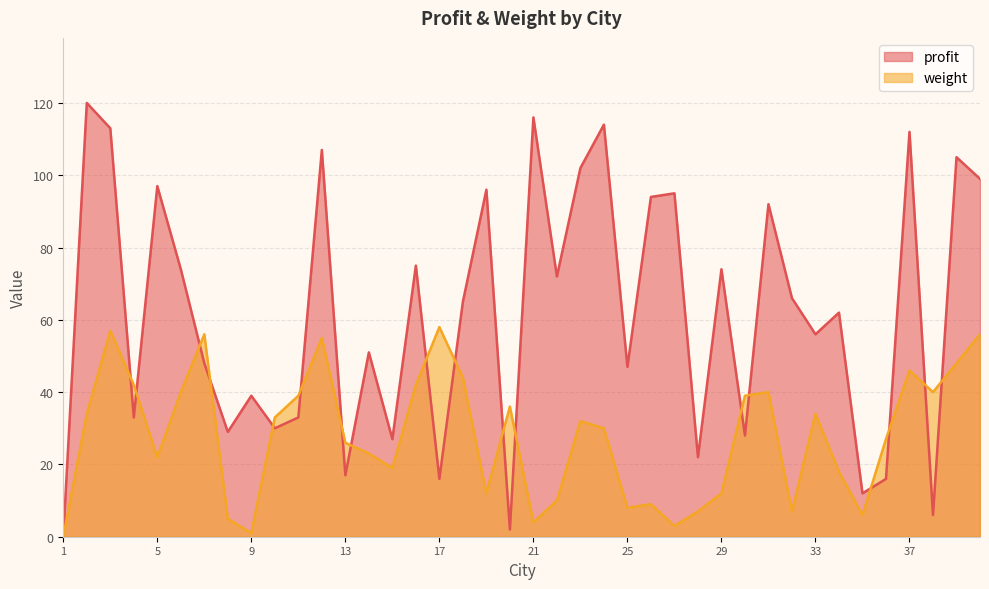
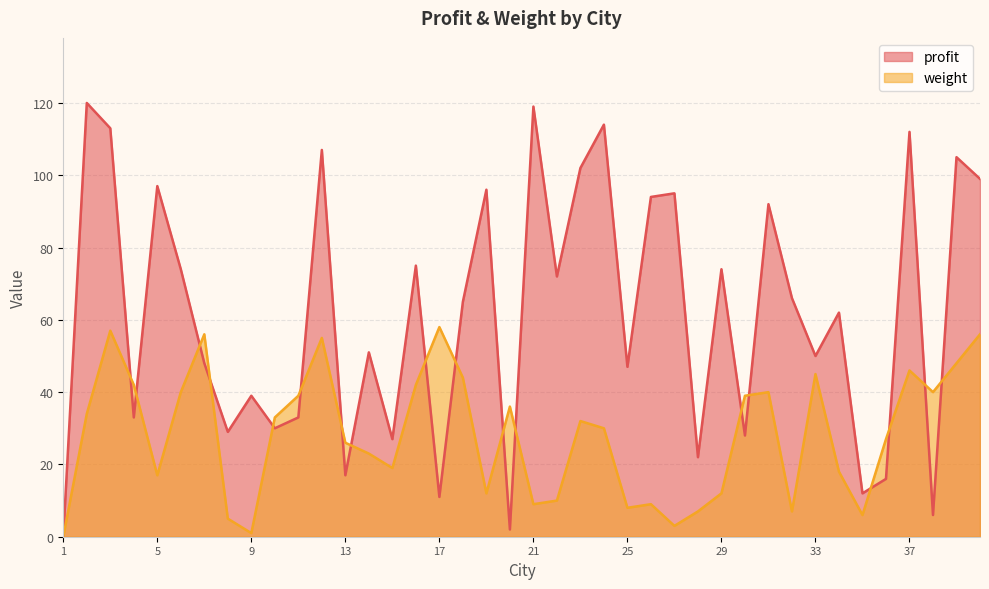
weight, 5: 22 -> 17
profit, 17: 16 -> 11
profit, 21: 116 -> 119
weight, 21: 4 -> 9
profit, 33: 56 -> 50
weight, 33: 34 -> 45
